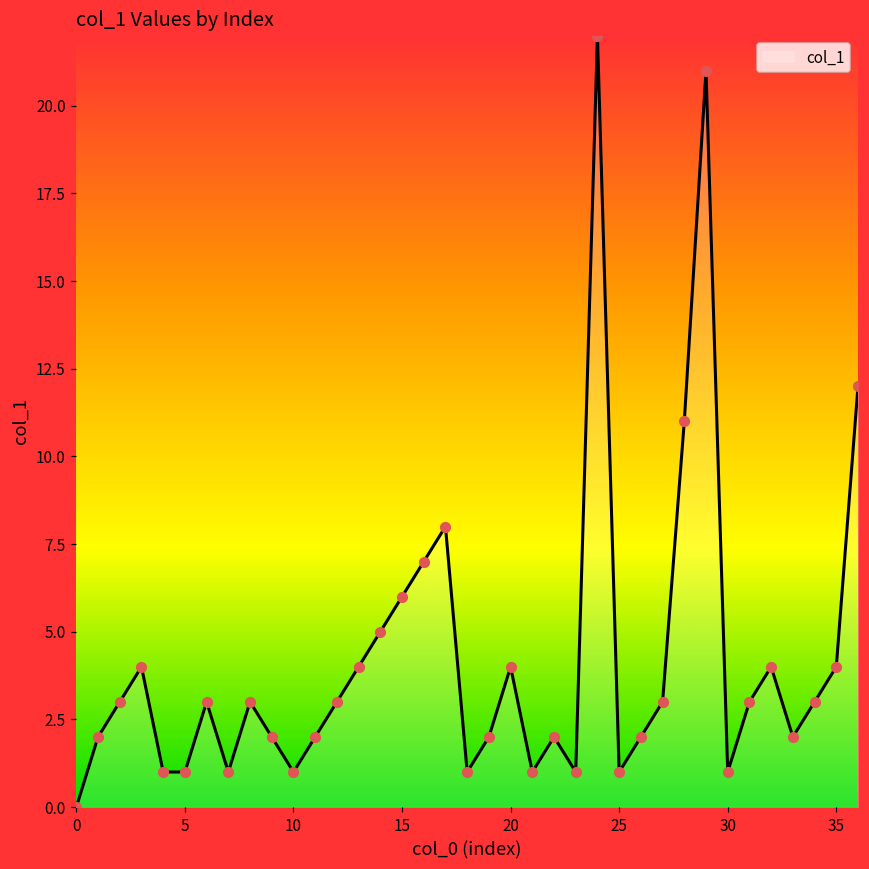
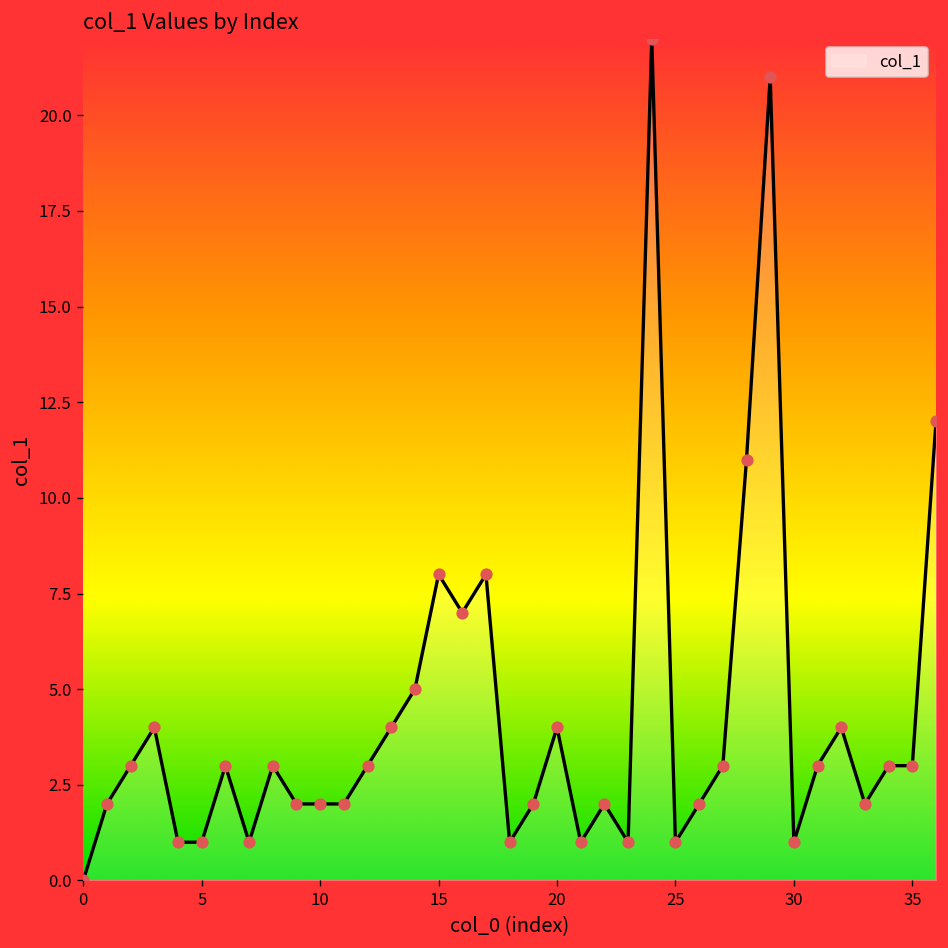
10: 1 -> 2
15: 6 -> 8
35: 4 -> 3
